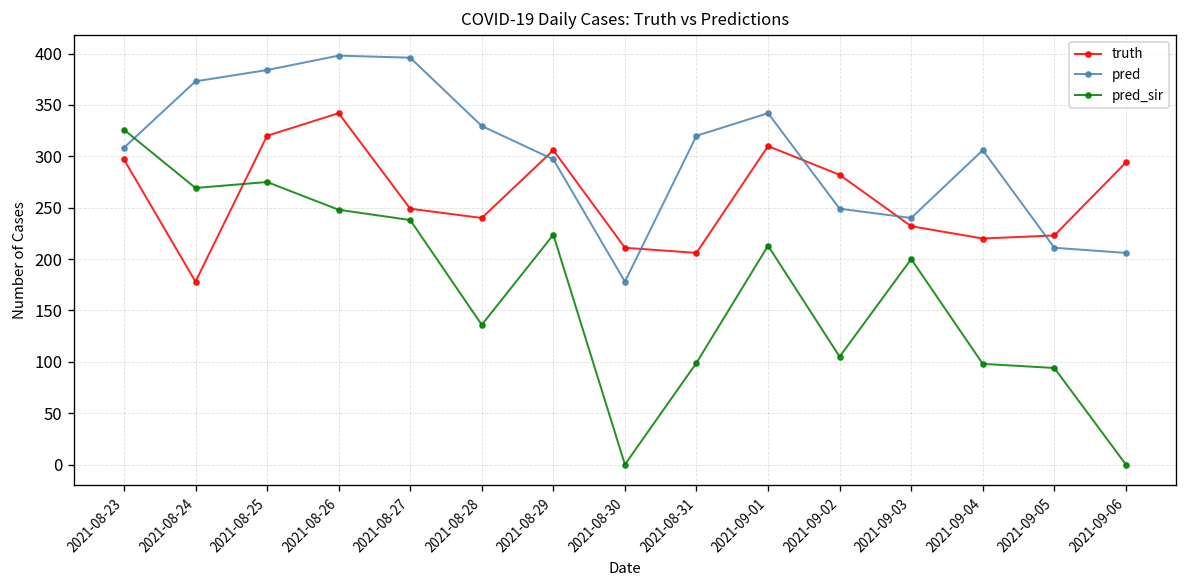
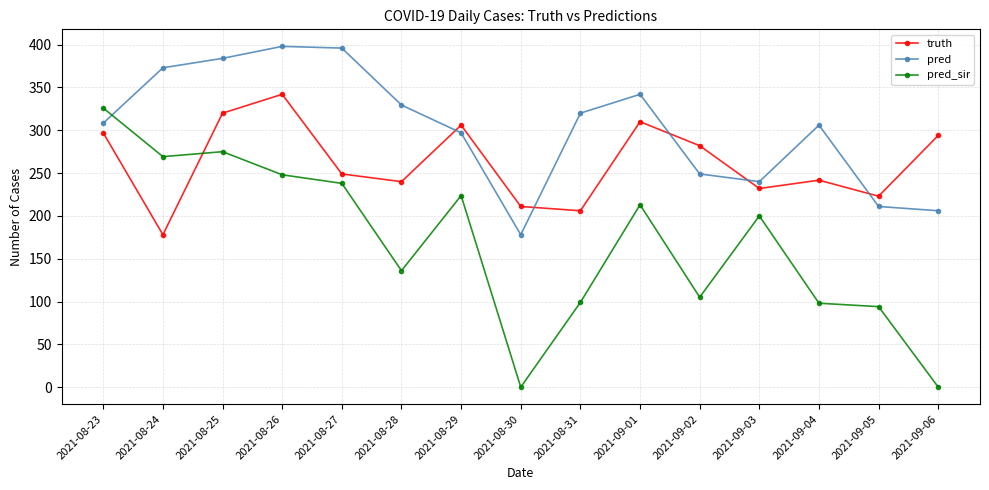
truth, 2021-09-04: 220 -> 240
